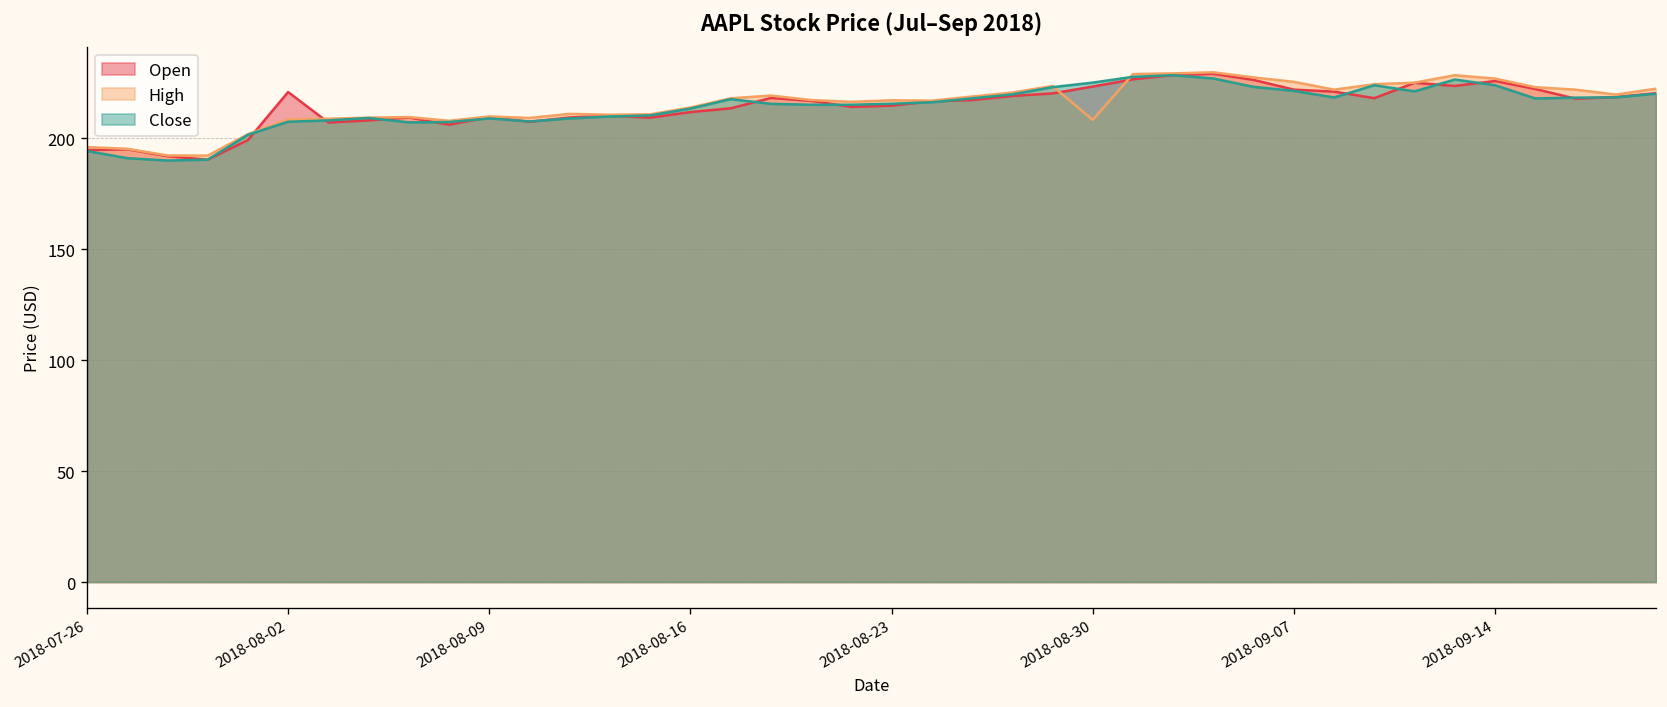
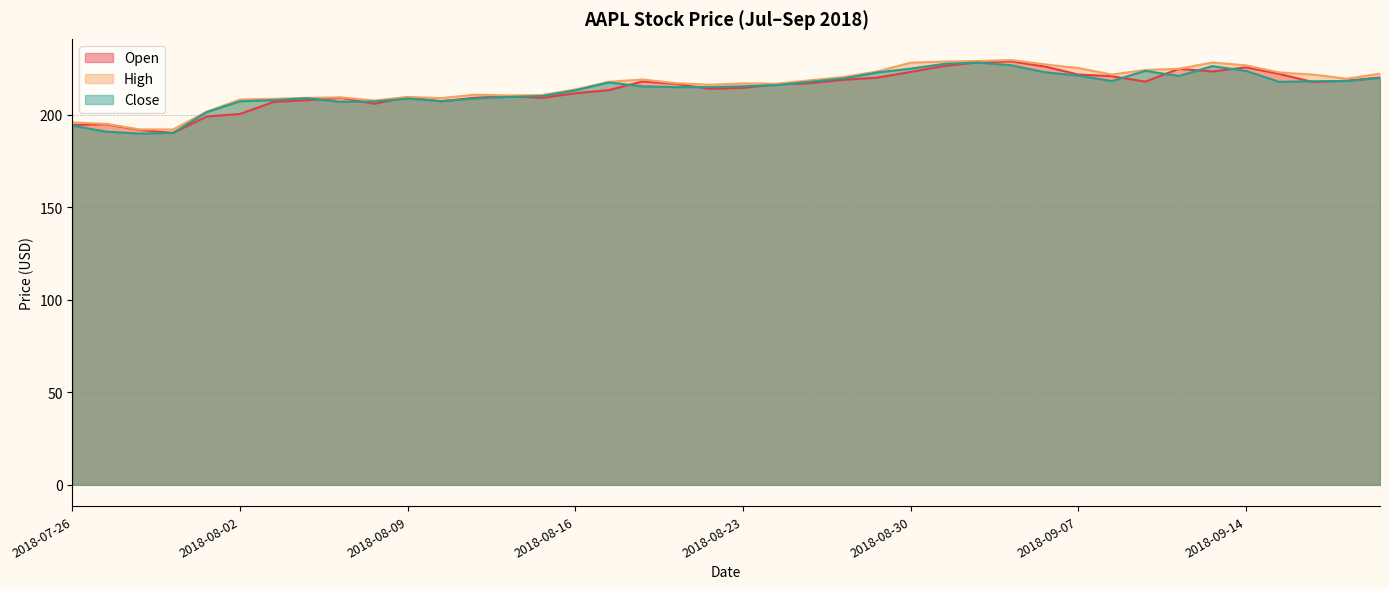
Open, 2018-08-02: 221 -> 201
High, 2018-08-30: 208 -> 228
